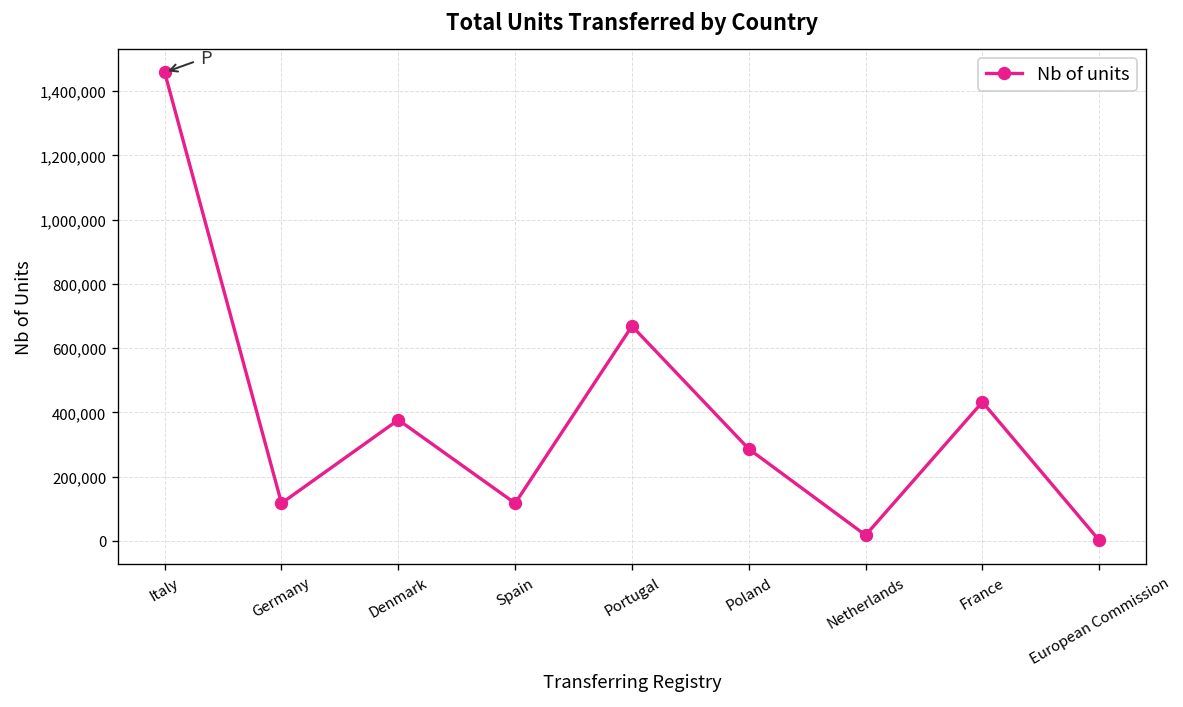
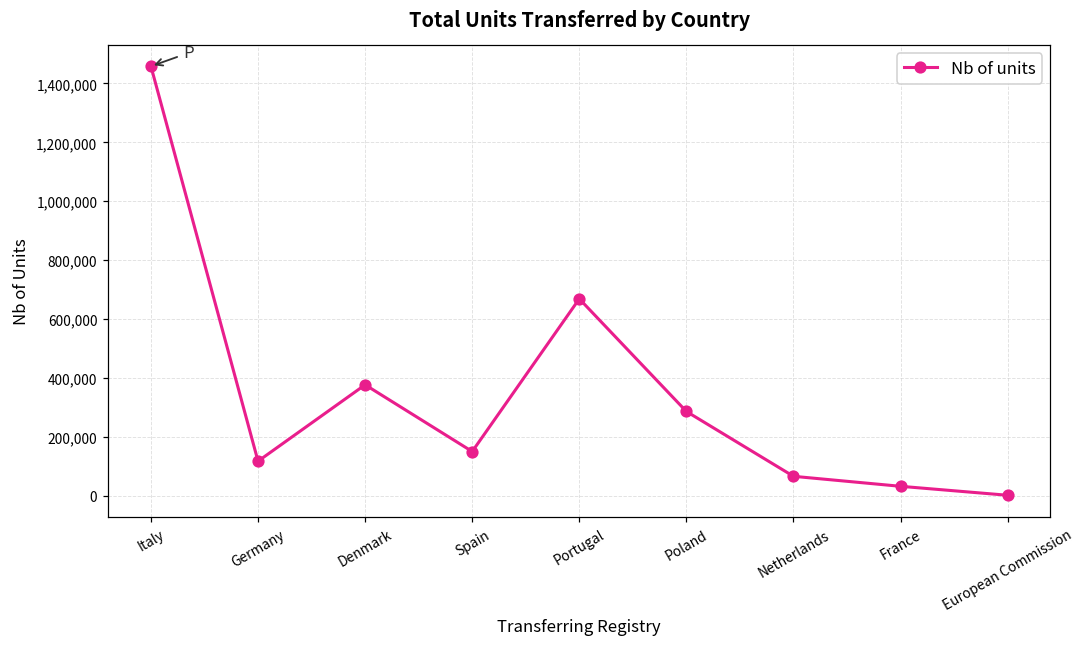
Spain: 120,000 -> 150,000
Netherlands: 20,000 -> 70,000
France: 430,000 -> 30,000
